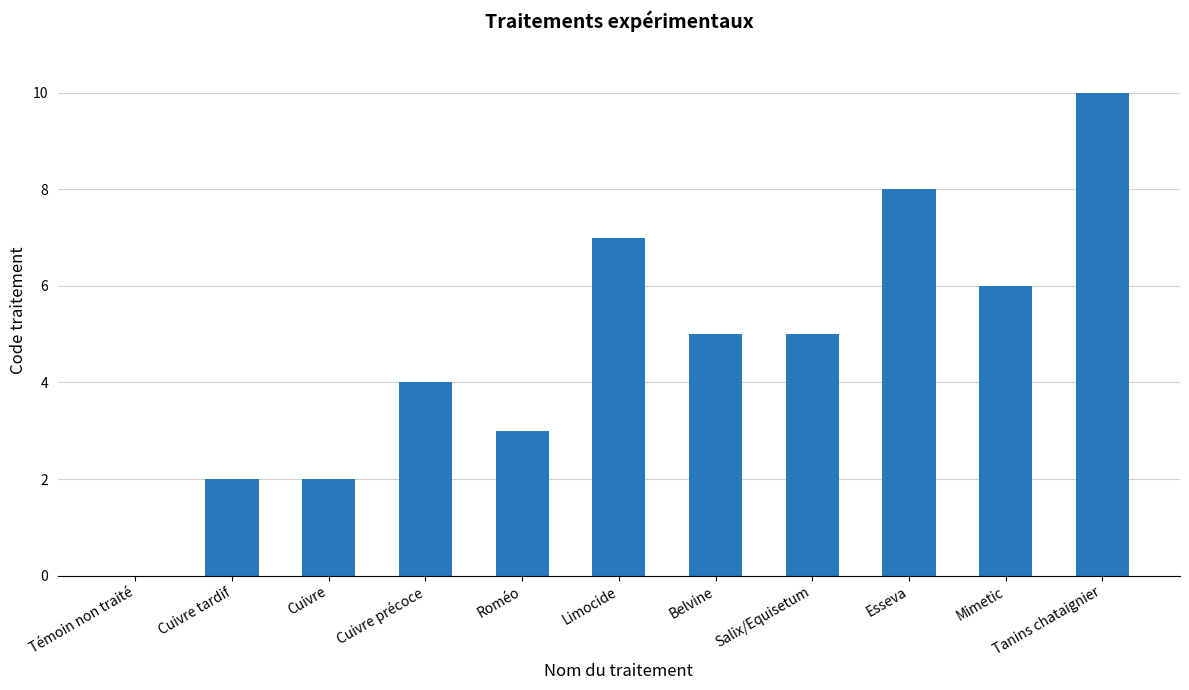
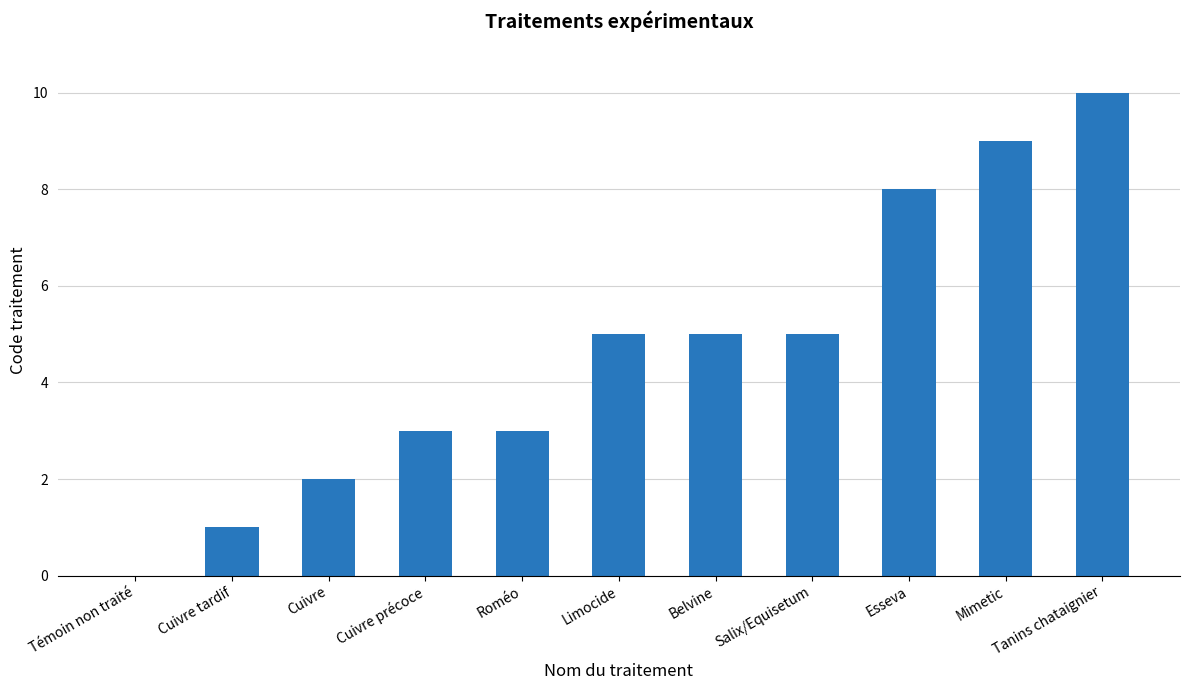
Cuivre tardif: 2 -> 1
Cuivre précoce: 4 -> 3
Limocide: 7 -> 5
Mimetic: 6 -> 9
